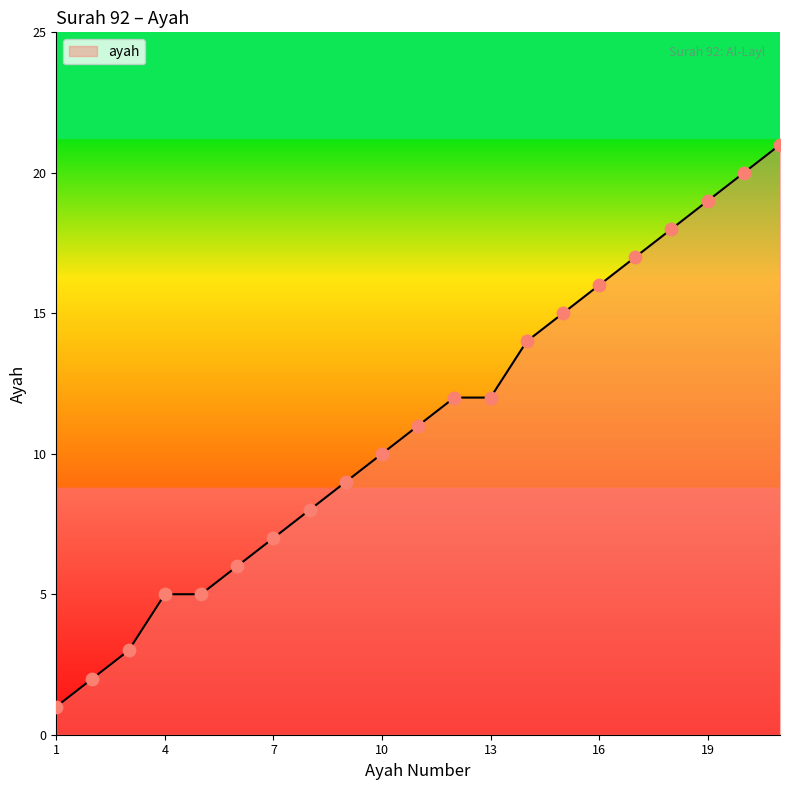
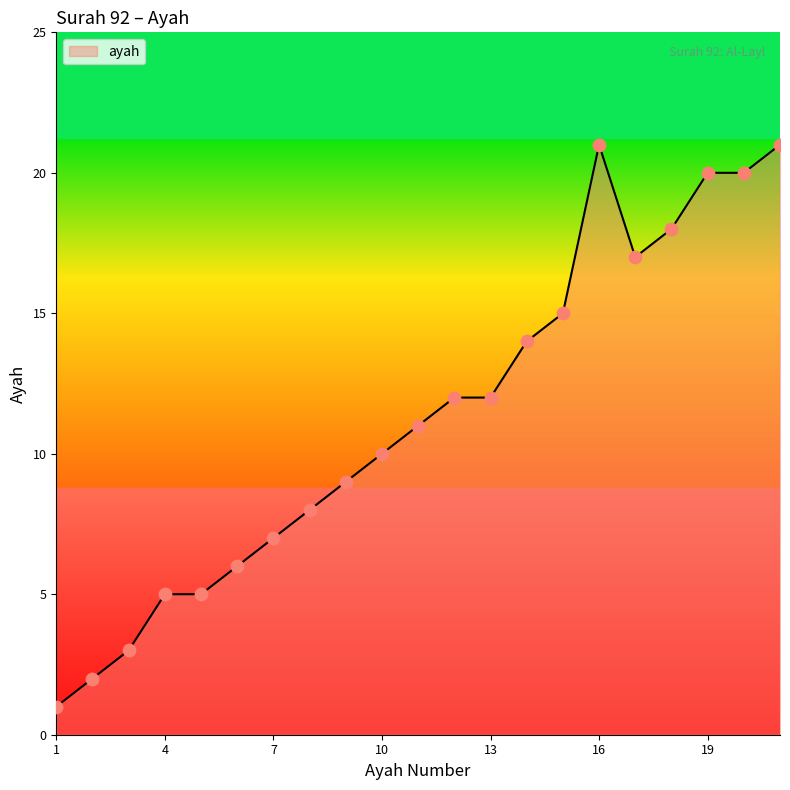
16: 16 -> 21
19: 19 -> 20
